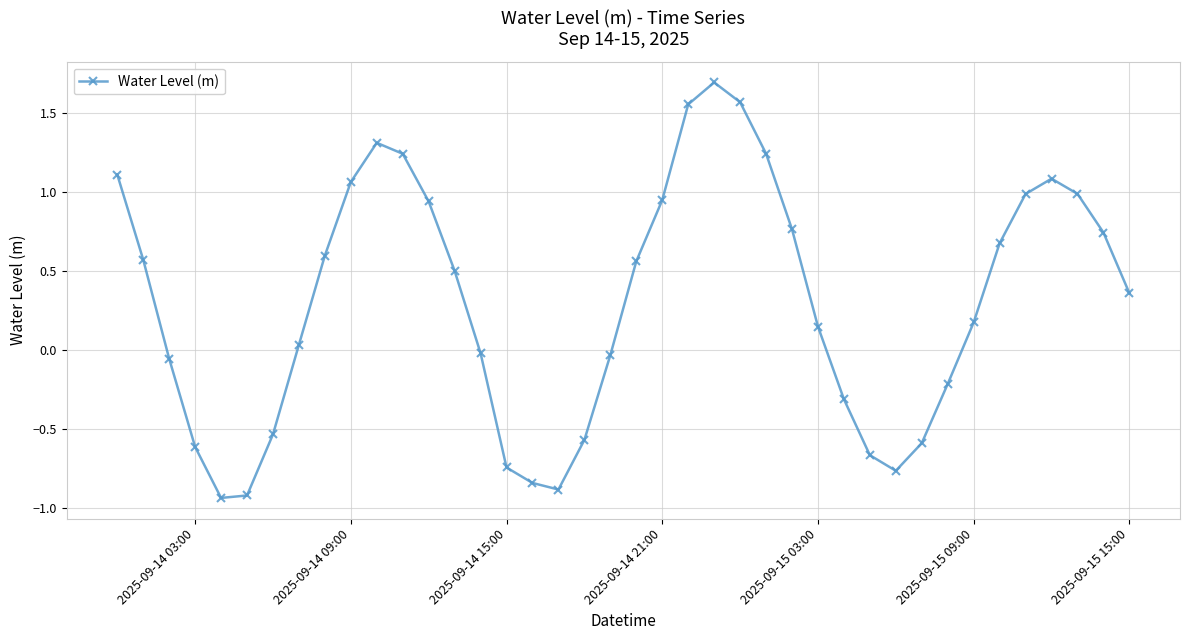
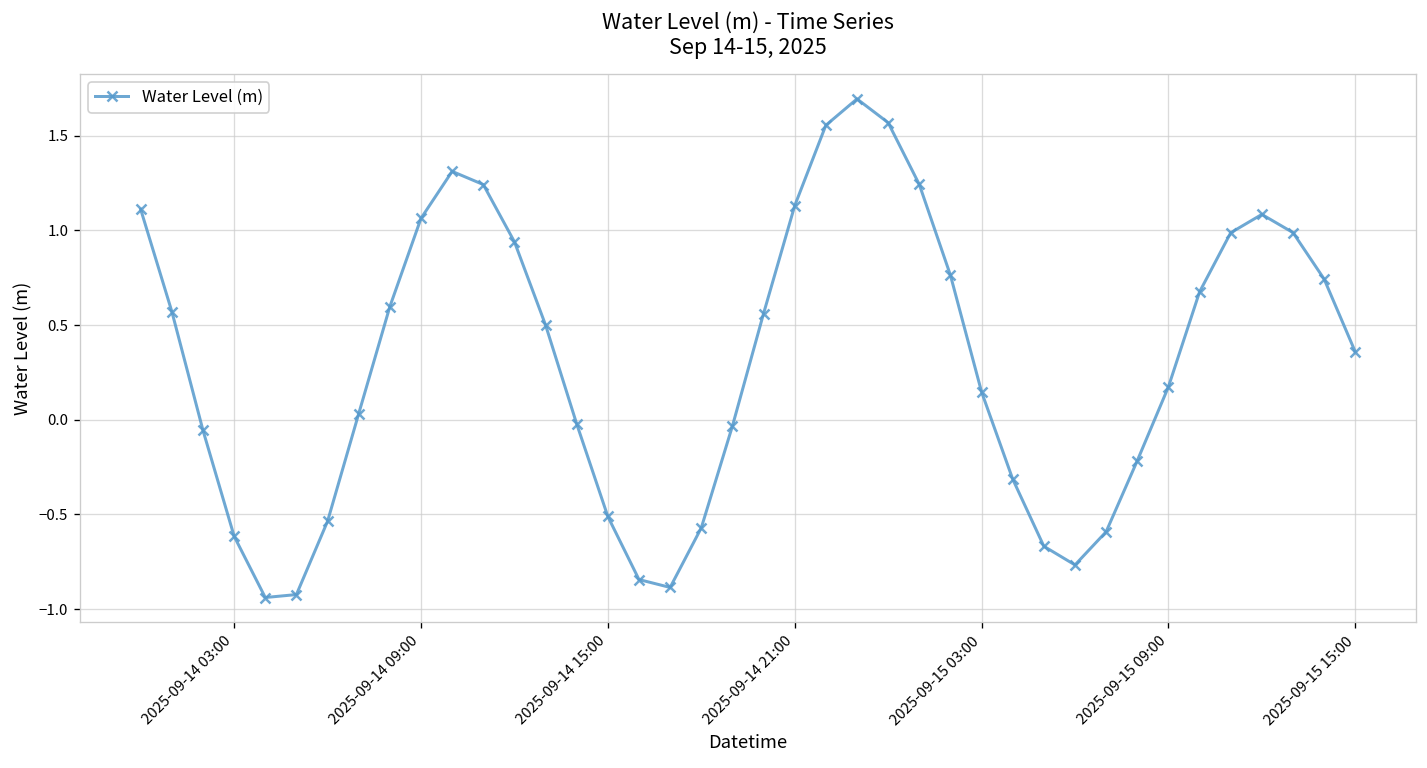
2025-09-14 15:00: -0.75 -> -0.51
2025-09-14 21:00: 0.95 -> 1.13
